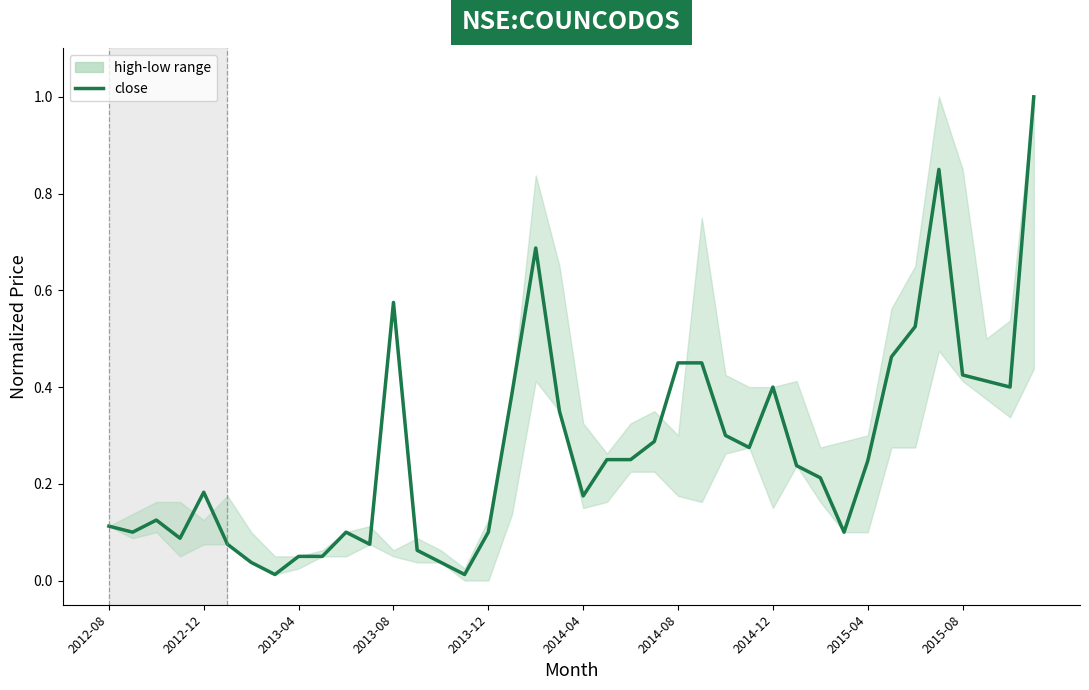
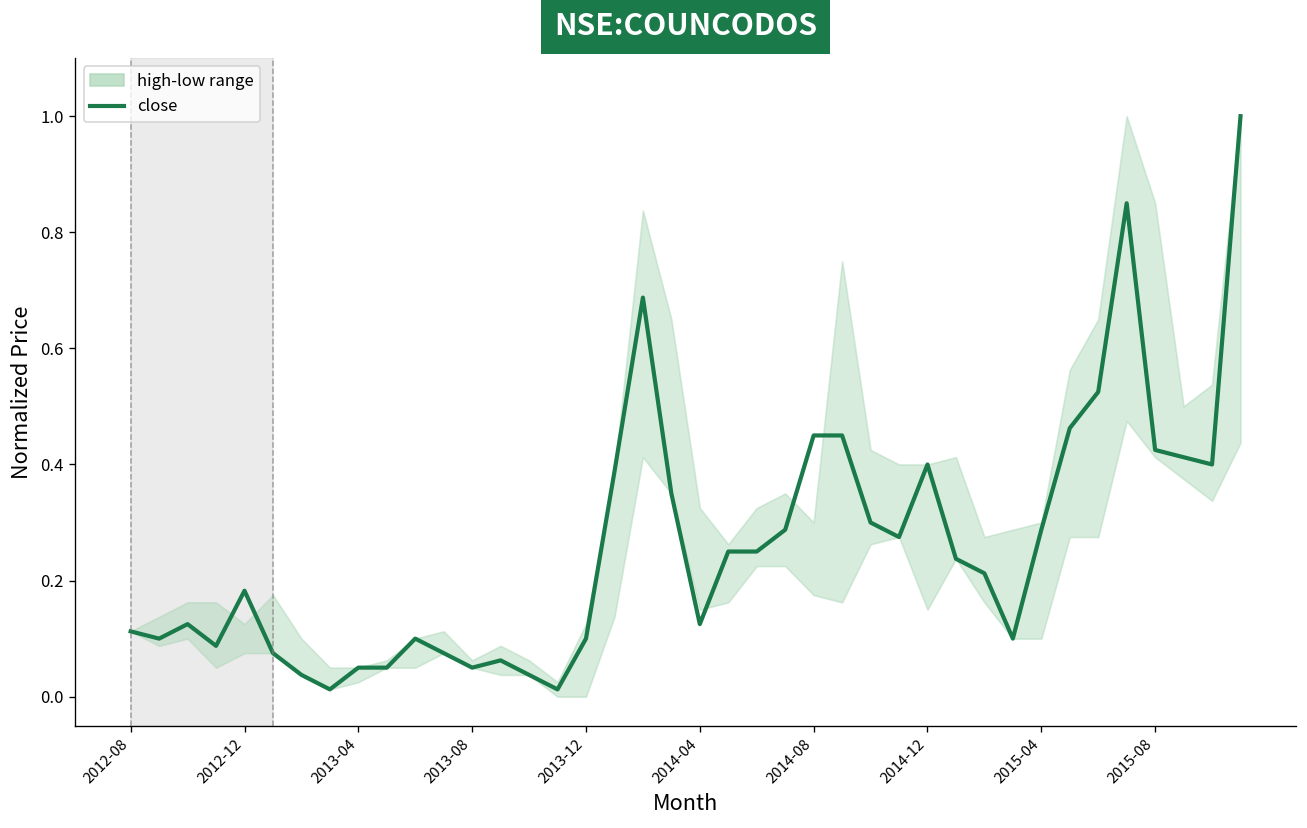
close, 2013-08: 0.58 -> 0.05
close, 2014-04: 0.18 -> 0.13
close, 2015-04: 0.25 -> 0.29
